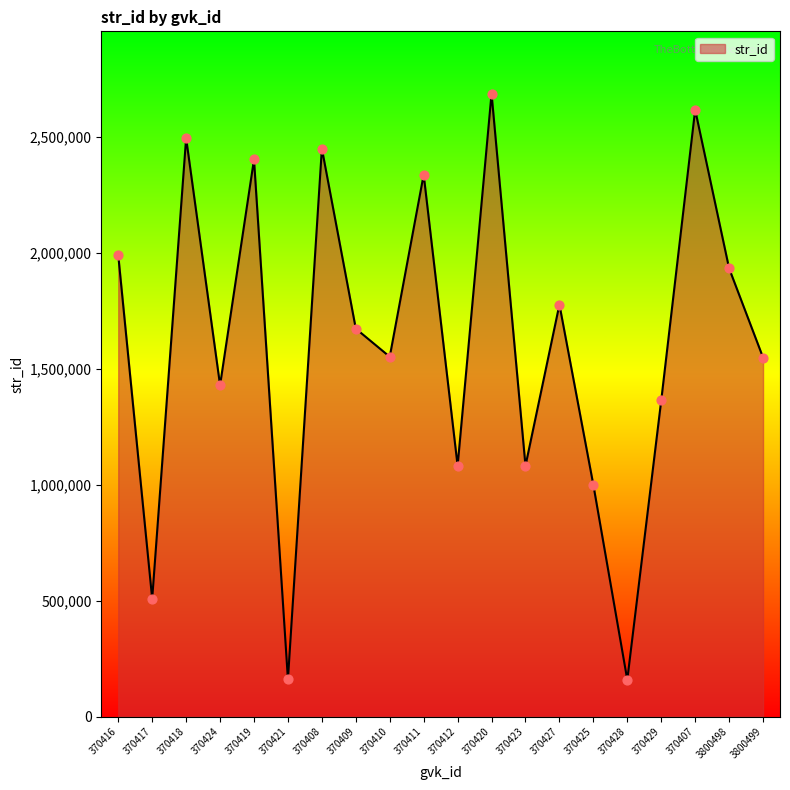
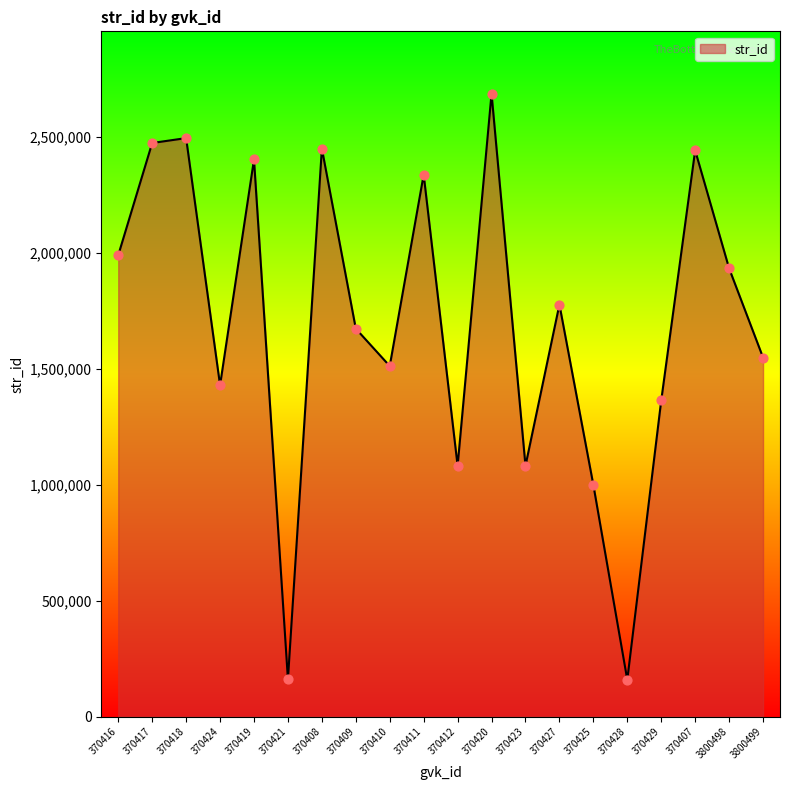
370417: 510,000 -> 2,470,000
370410: 1,550,000 -> 1,510,000
370407: 2,620,000 -> 2,440,000
